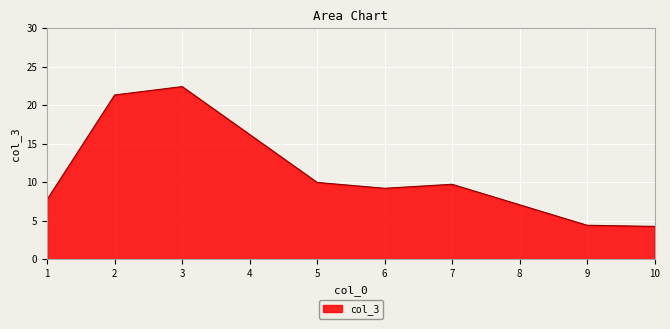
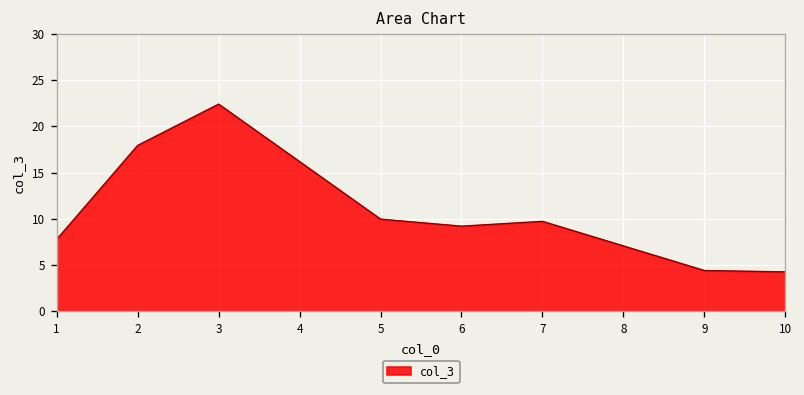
2: 21 -> 18
